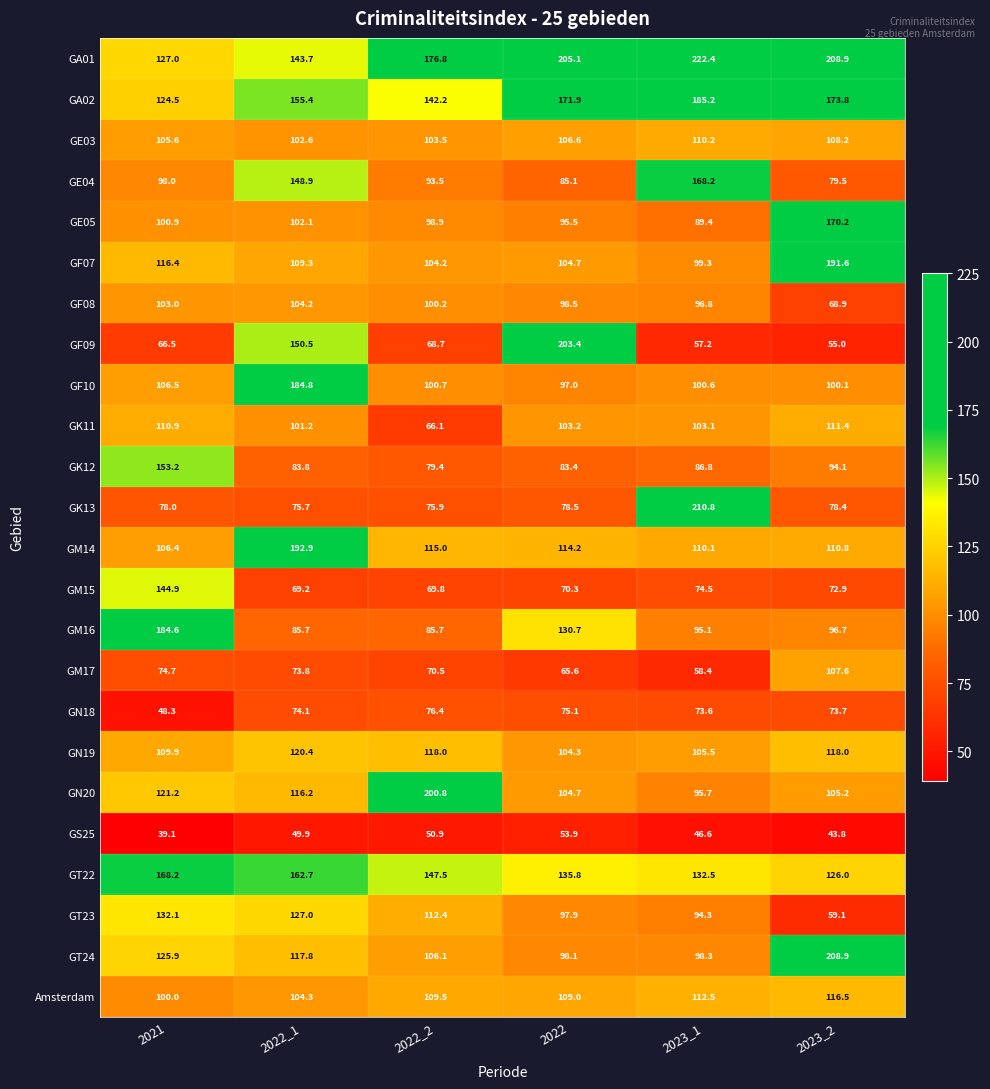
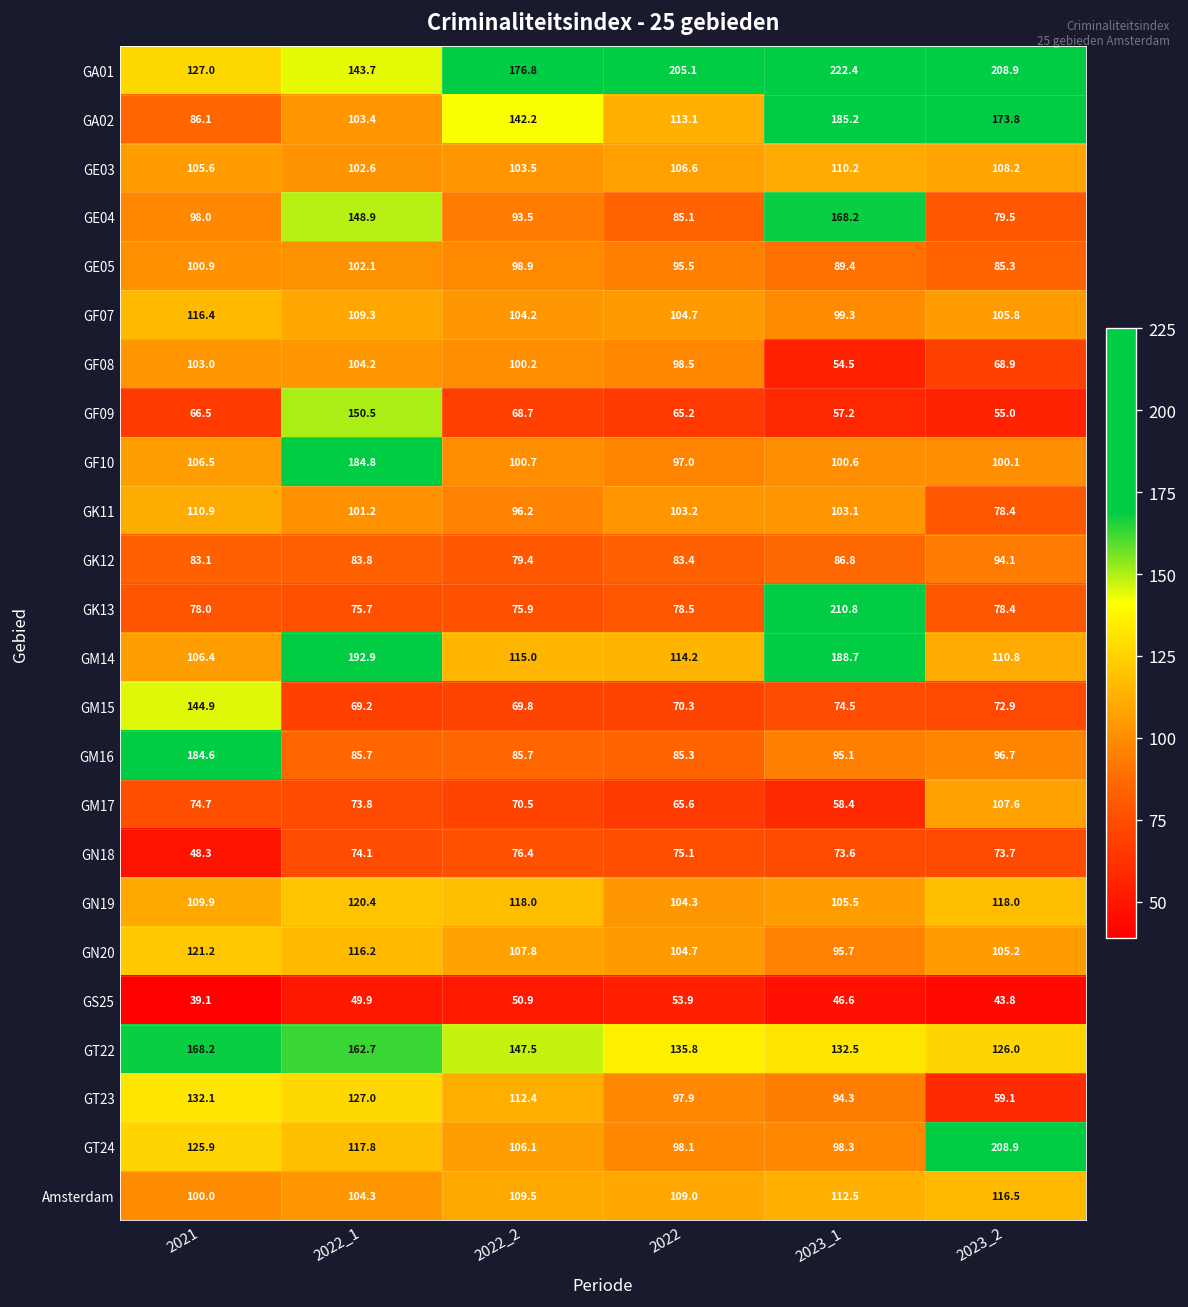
GA02, 2021: 124.5 -> 86.1
GA02, 2022_1: 155.4 -> 103.4
GA02, 2022: 171.9 -> 113.1
GE05, 2023_2: 170.2 -> 85.3
GF07, 2023_2: 191.6 -> 105.8
GF08, 2023_1: 96.8 -> 54.5
GF09, 2022: 203.4 -> 65.2
GK11, 2022_2: 66.1 -> 96.2
GK11, 2023_2: 111.4 -> 78.4
GK12, 2021: 153.2 -> 83.1
GM14, 2023_1: 110.1 -> 188.7
GM16, 2022: 130.7 -> 85.3
GN20, 2022_2: 200.8 -> 107.8
